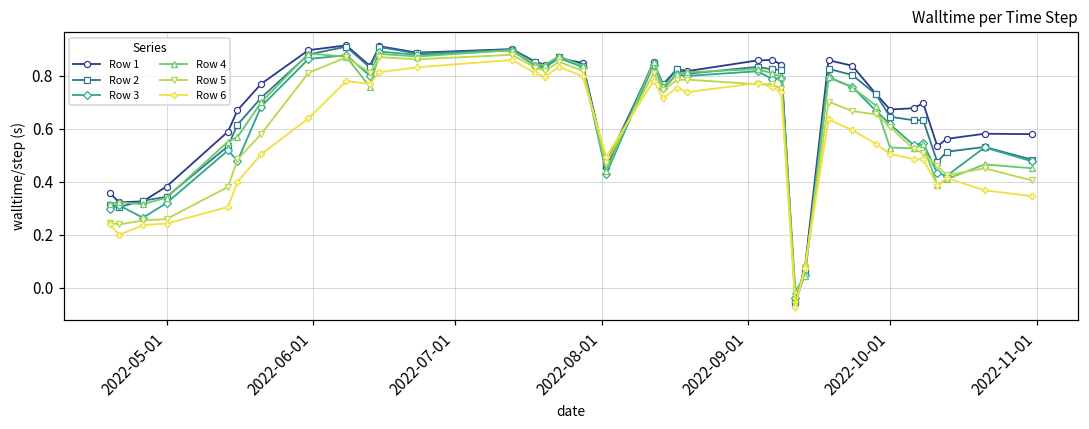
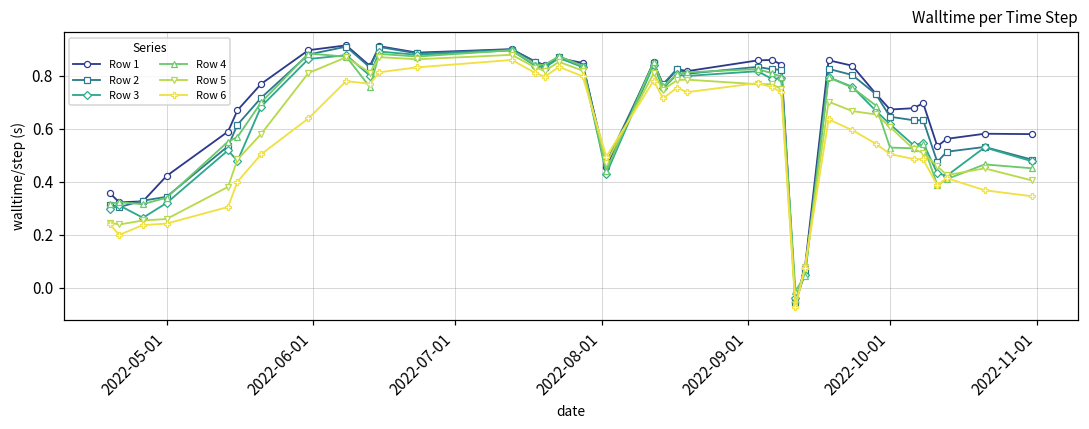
Row 1, 2022-05-01: 0.38 -> 0.42
